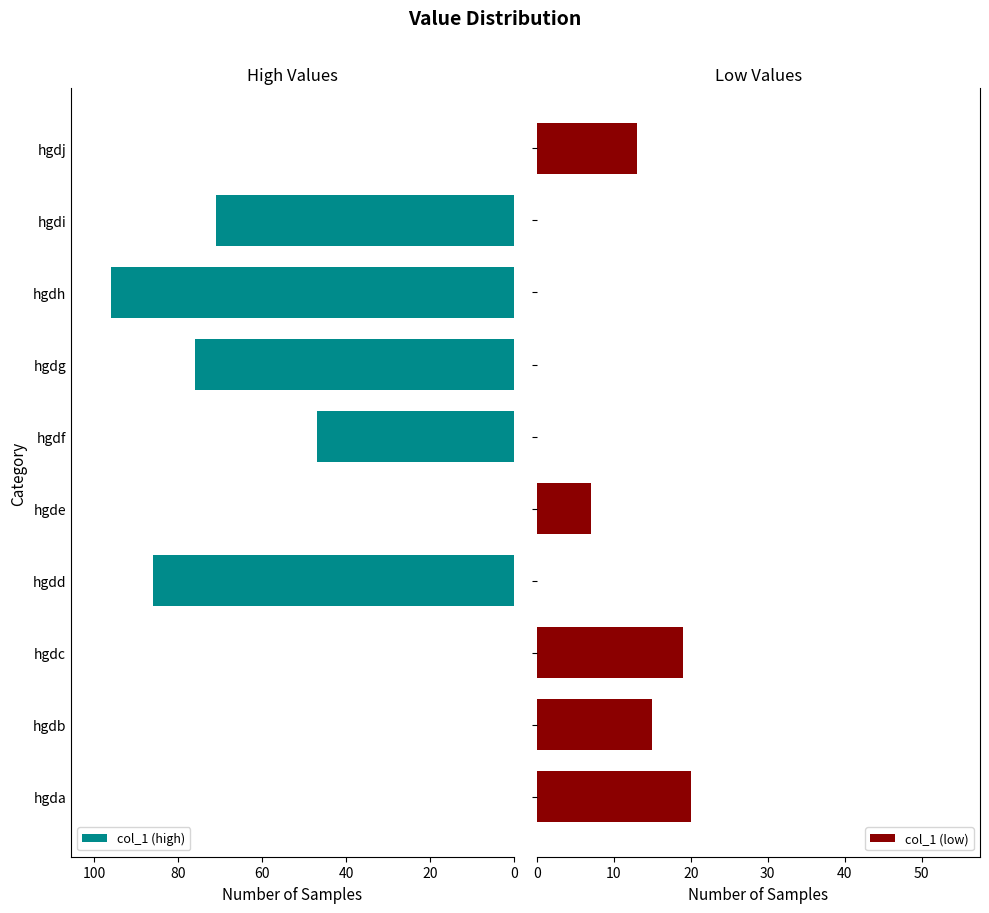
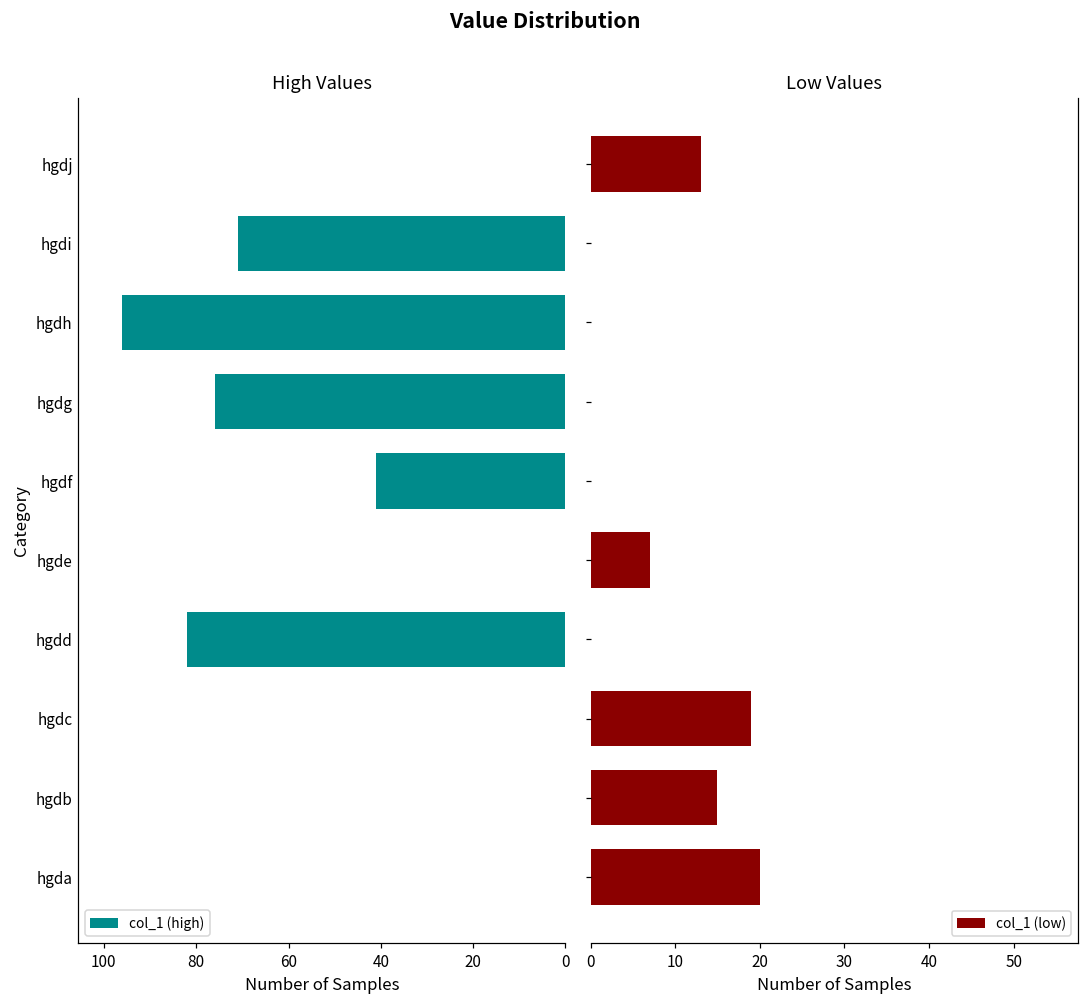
High Values, hgdf: 47 -> 41
High Values, hgdd: 86 -> 82
